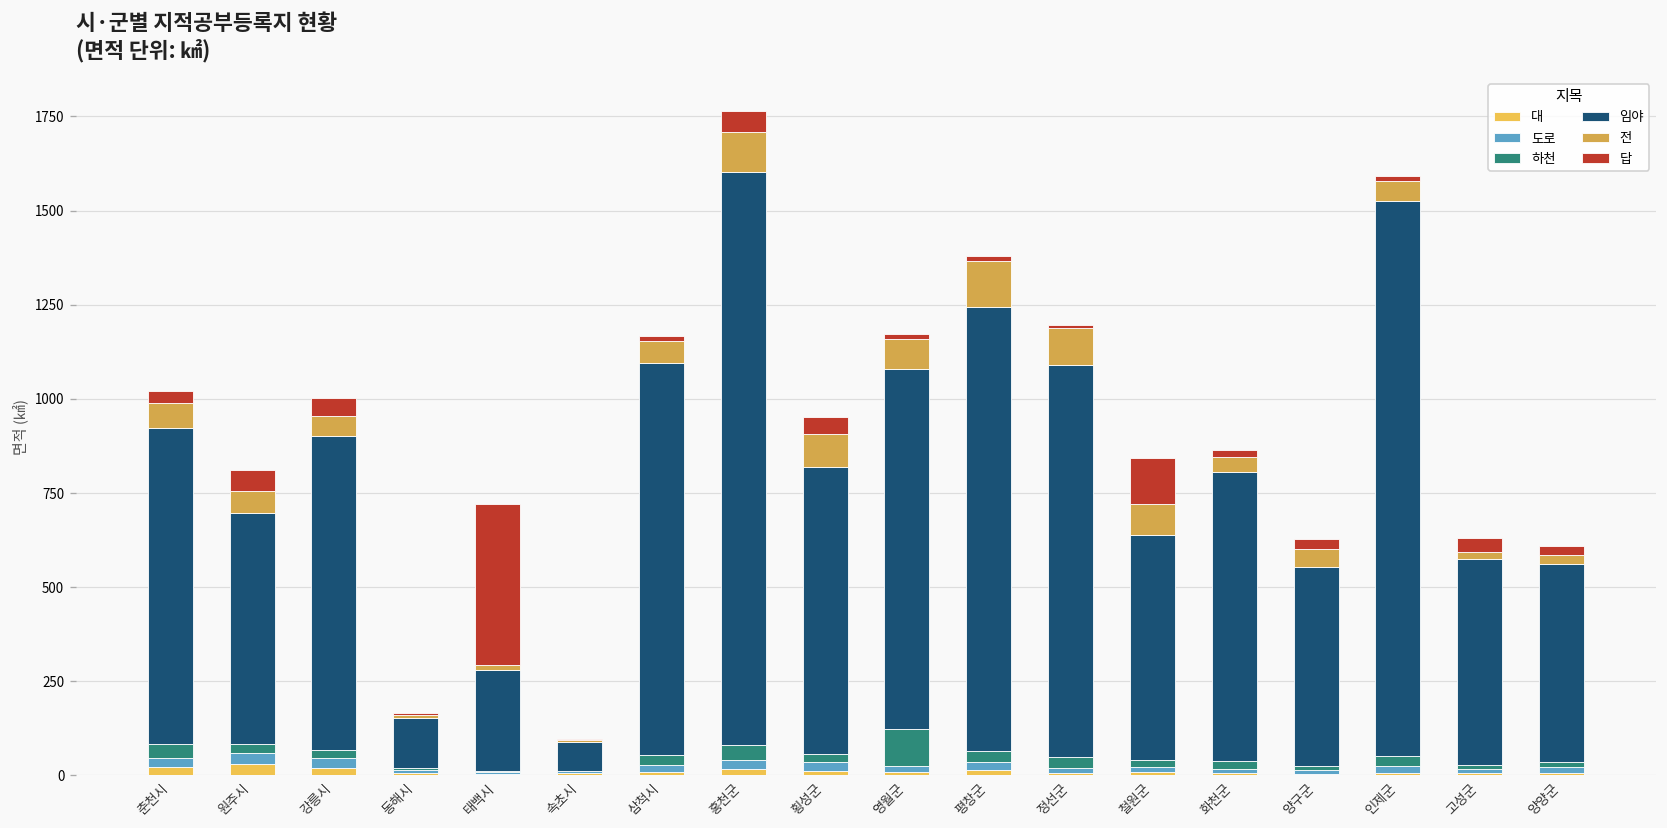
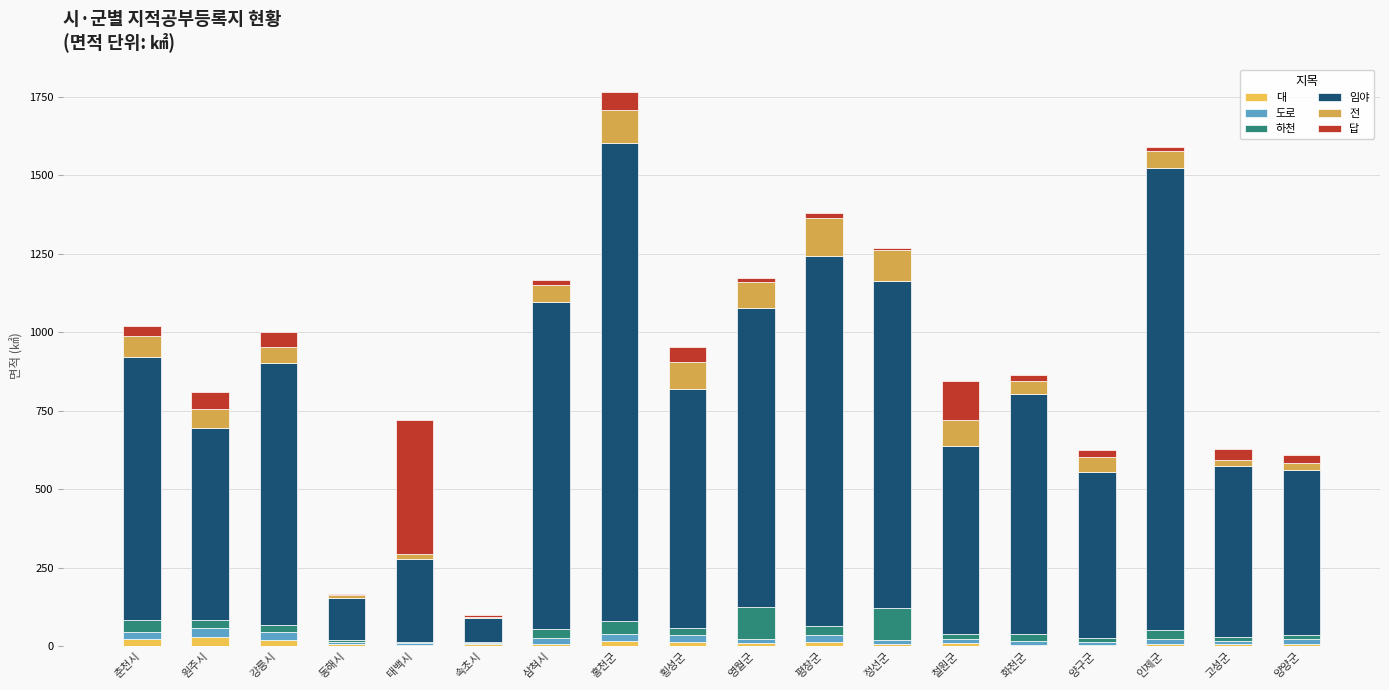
하천, 정선군: 30 -> 100
